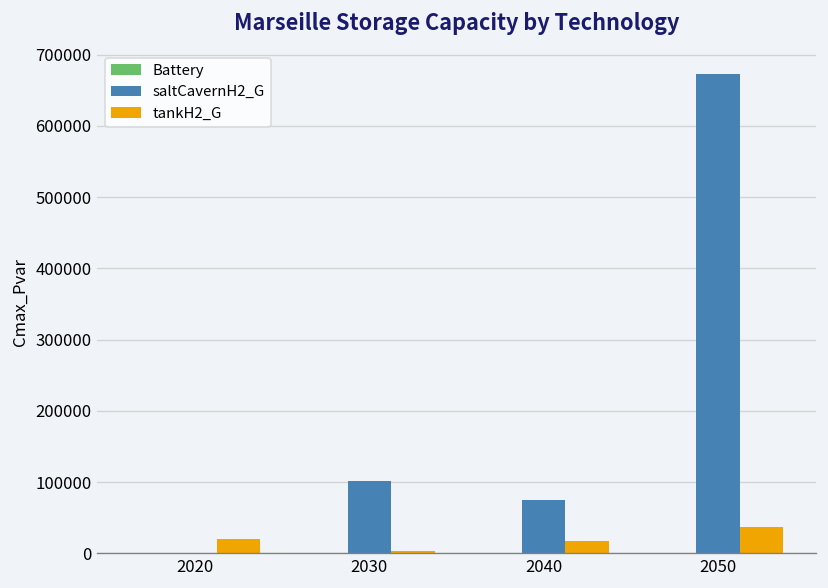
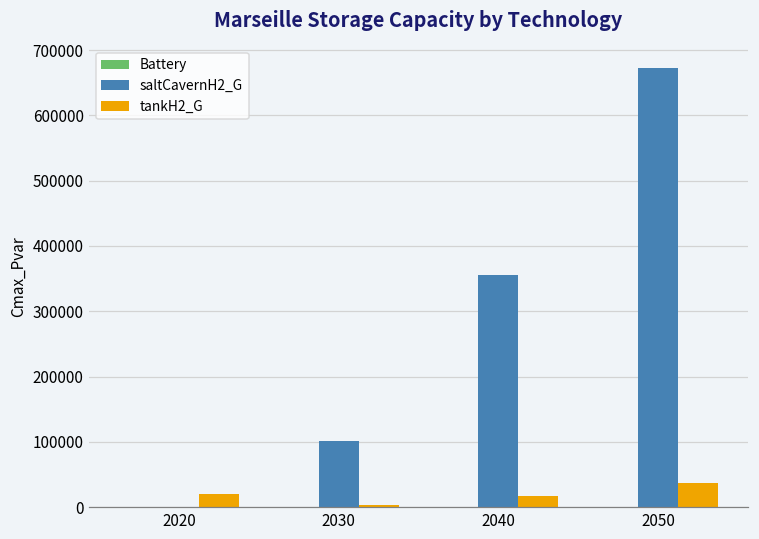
saltCavernH2_G, 2040: 80000 -> 360000
